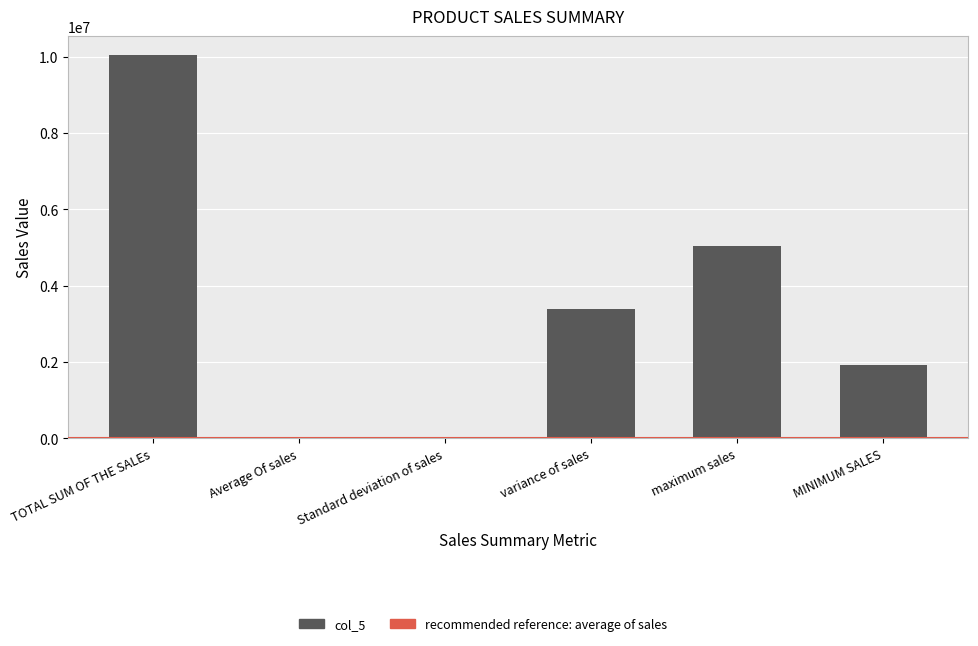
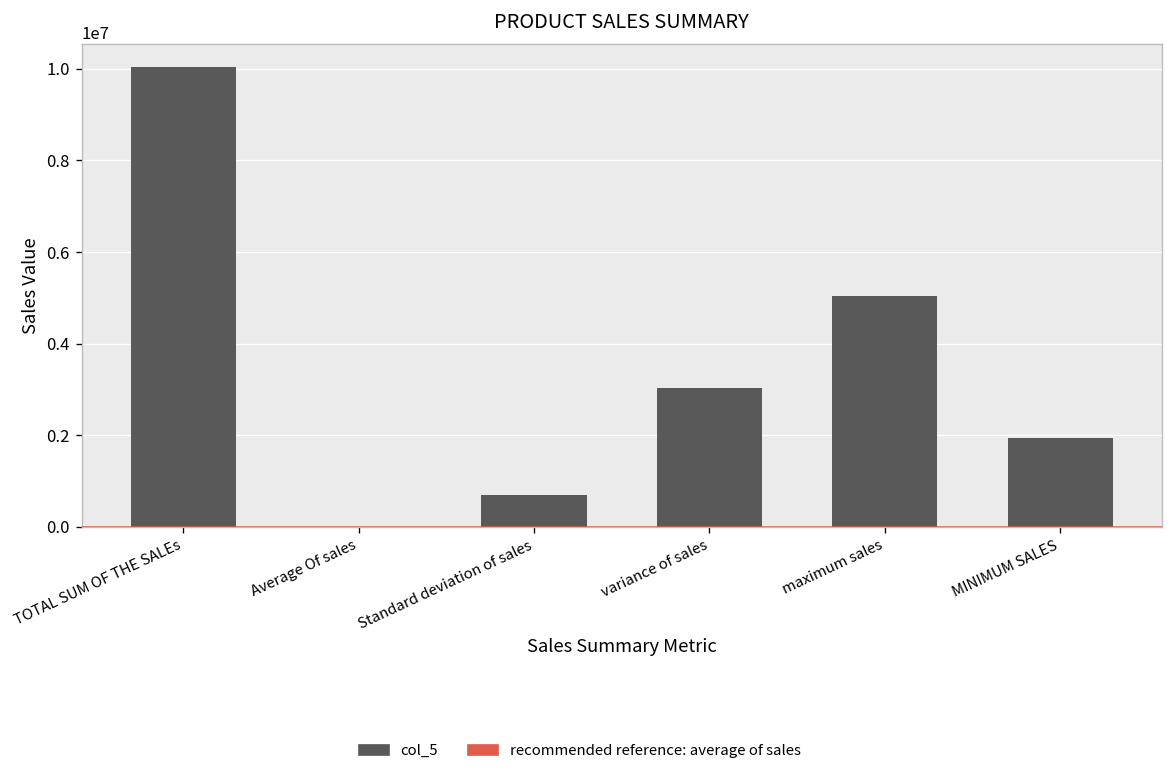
Standard deviation of sales: 0 -> 700000
variance of sales: 3400000 -> 3000000
